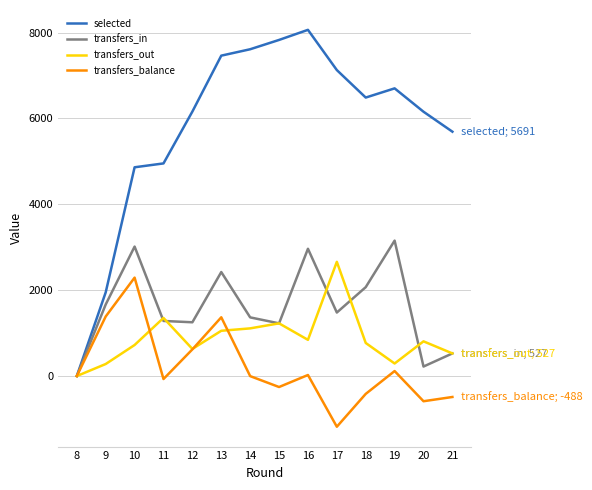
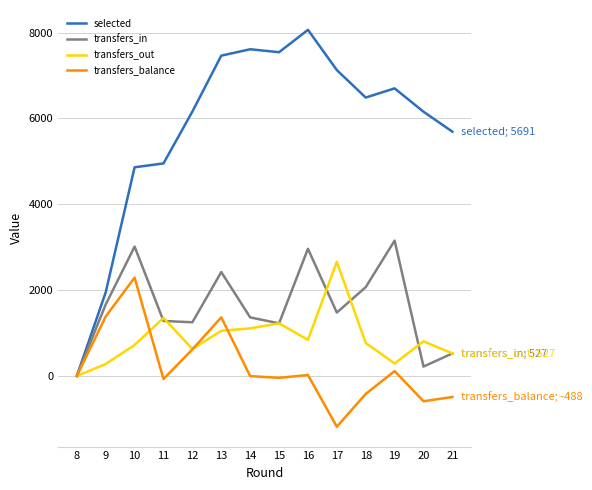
selected, 15: 7800 -> 7500
transfers_balance, 15: -300 -> 0
